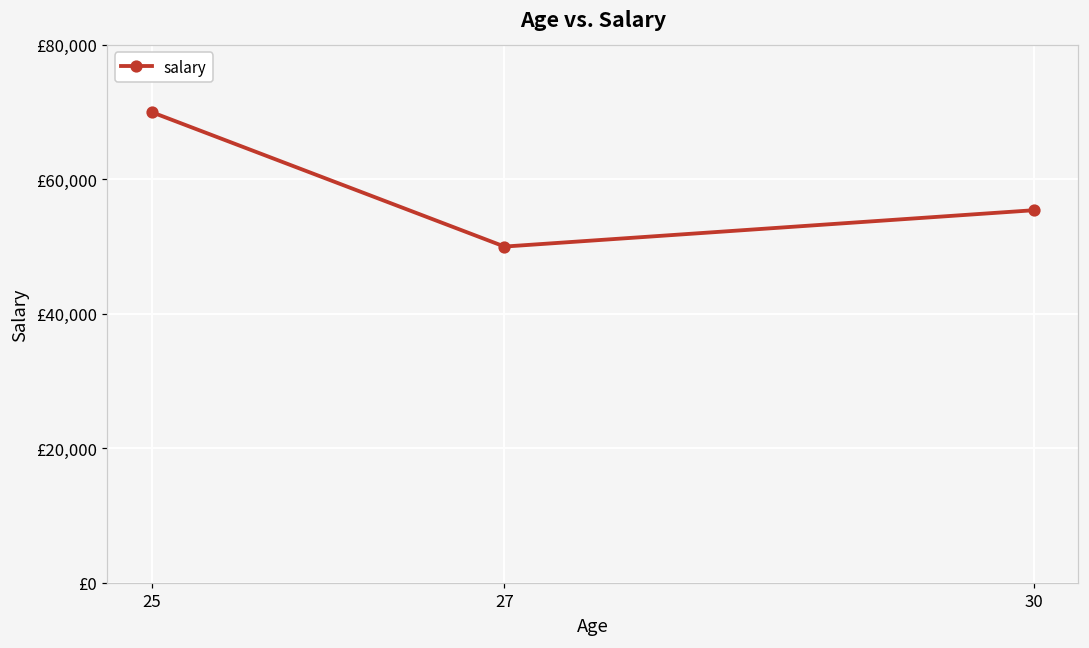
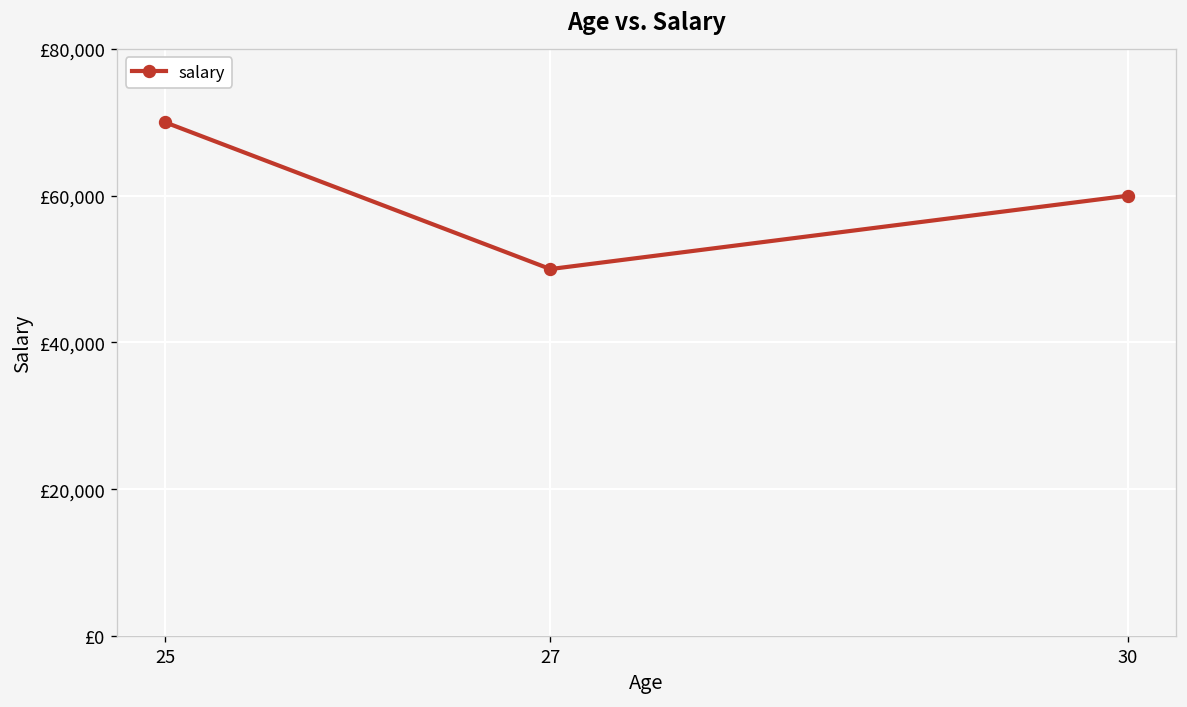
30: £55,000 -> £60,000
